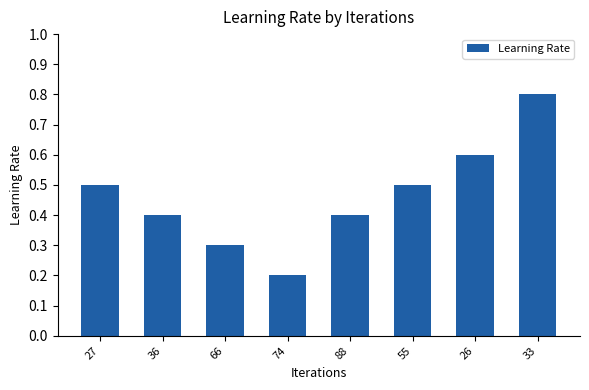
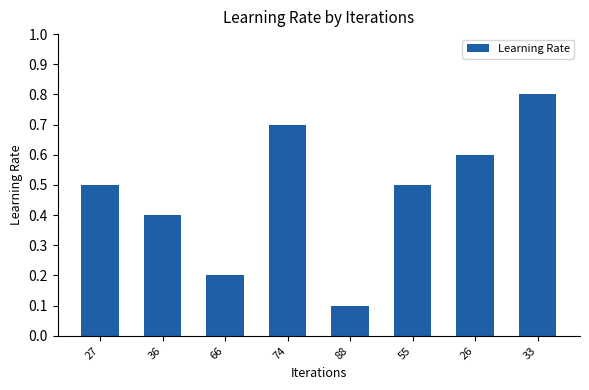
66: 0.3 -> 0.2
74: 0.2 -> 0.7
88: 0.4 -> 0.1
